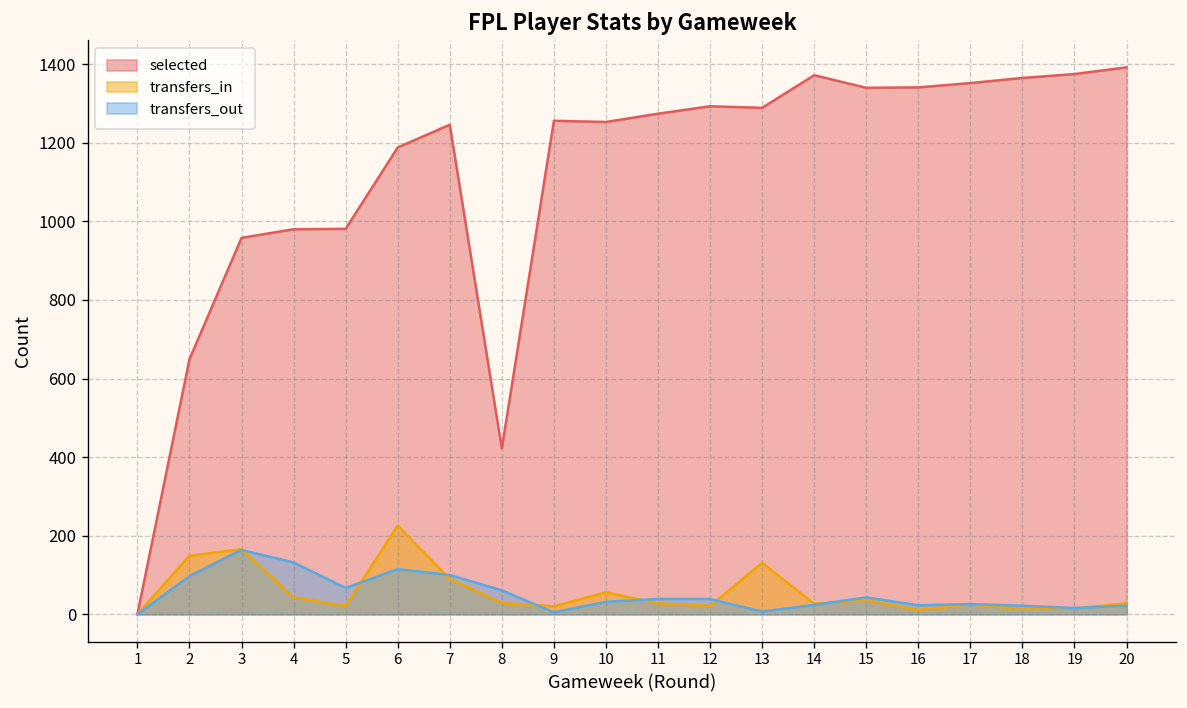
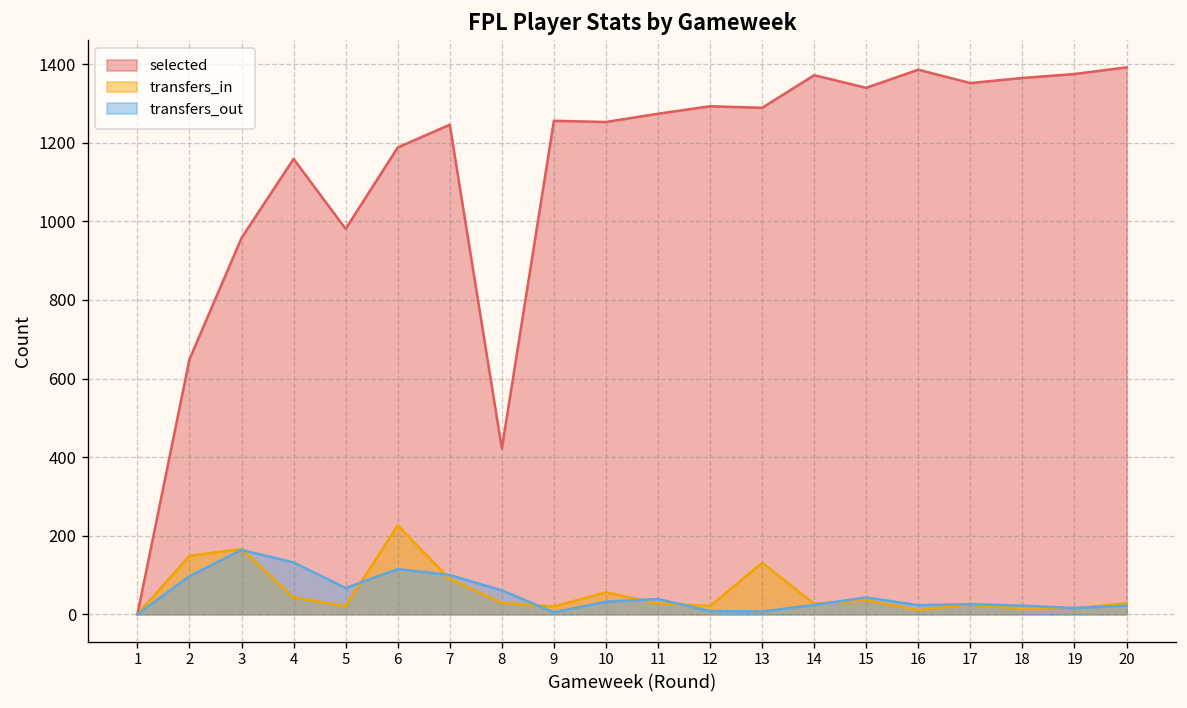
selected, 4: 980 -> 1160
transfers_out, 12: 40 -> 10
selected, 16: 1340 -> 1390
